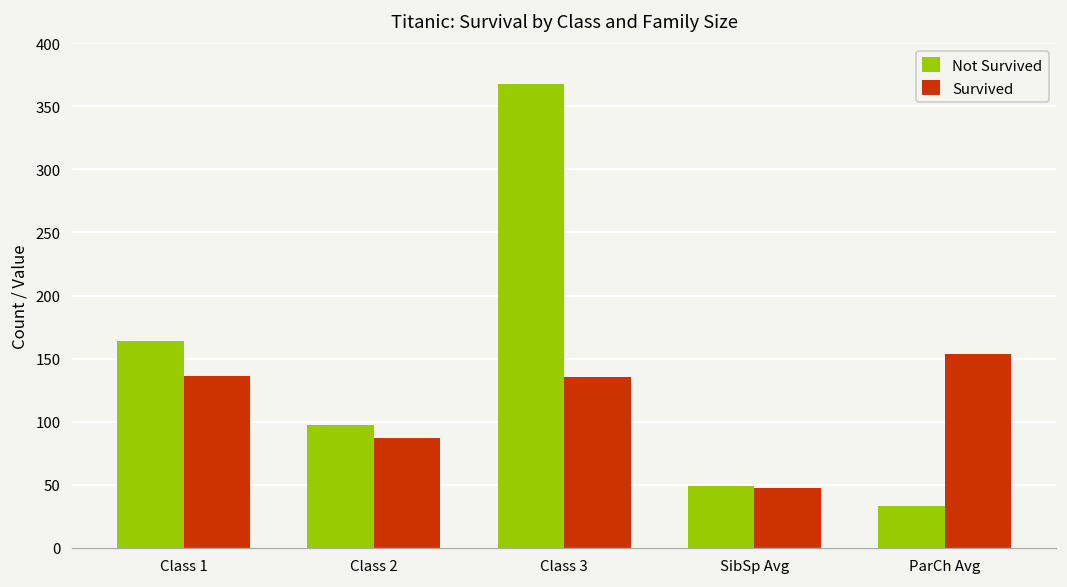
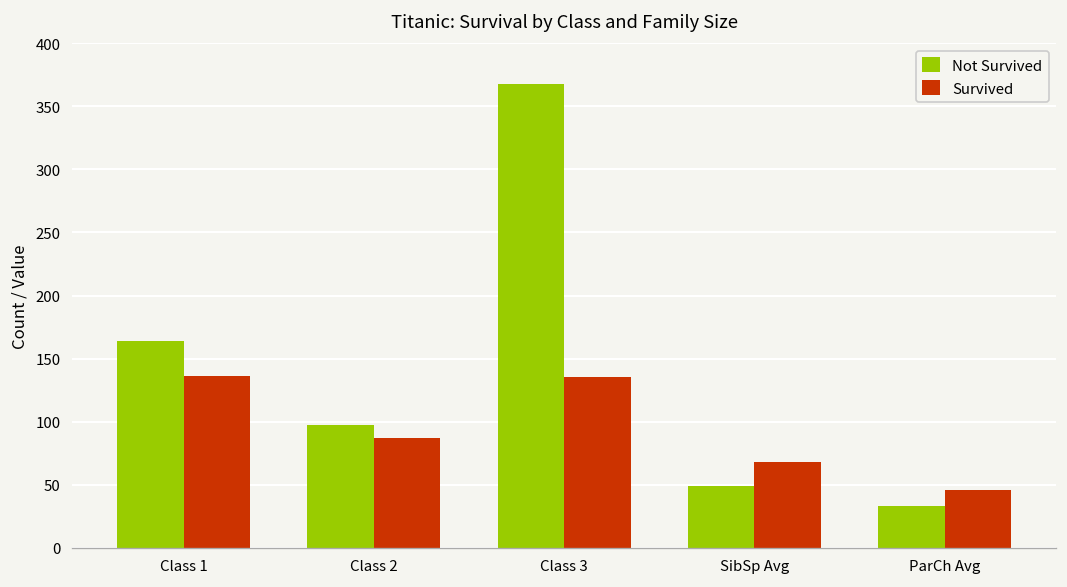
Survived, SibSp Avg: 47 -> 68
Survived, ParCh Avg: 154 -> 46
